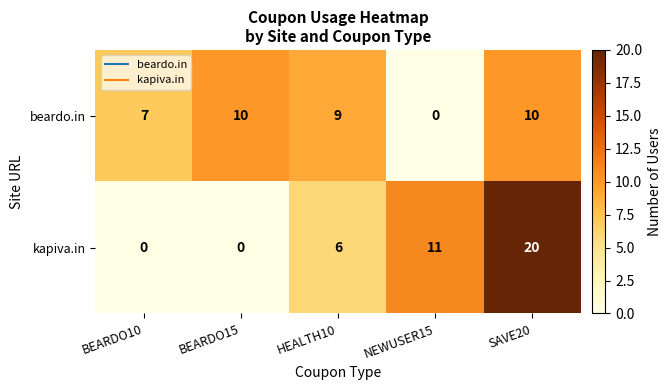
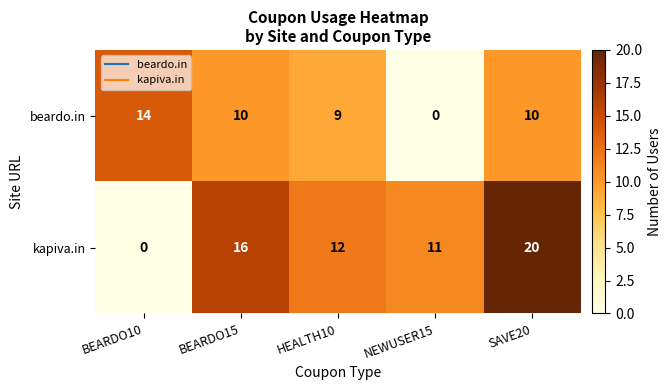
beardo.in, BEARDO10: 7 -> 14
kapiva.in, BEARDO15: 0 -> 16
kapiva.in, HEALTH10: 6 -> 12
